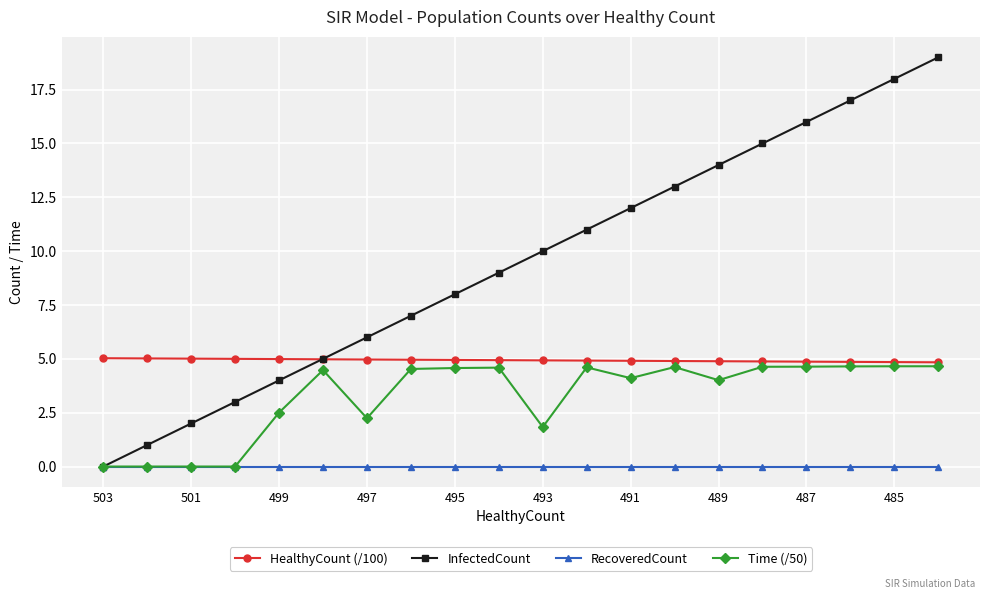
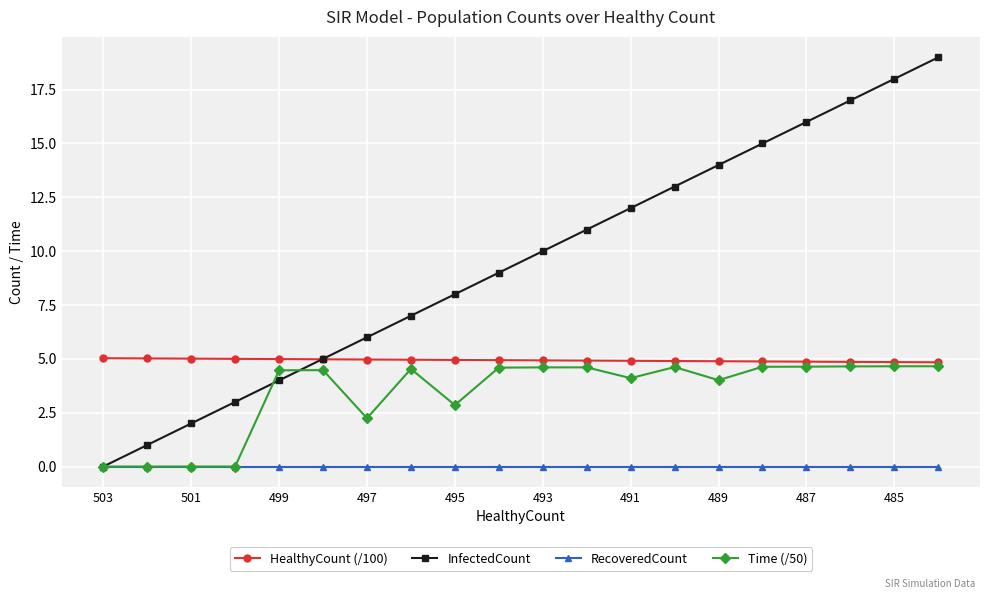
Time (/50), 499: 2.5 -> 4.5
Time (/50), 495: 4.6 -> 2.9
Time (/50), 493: 1.8 -> 4.6
